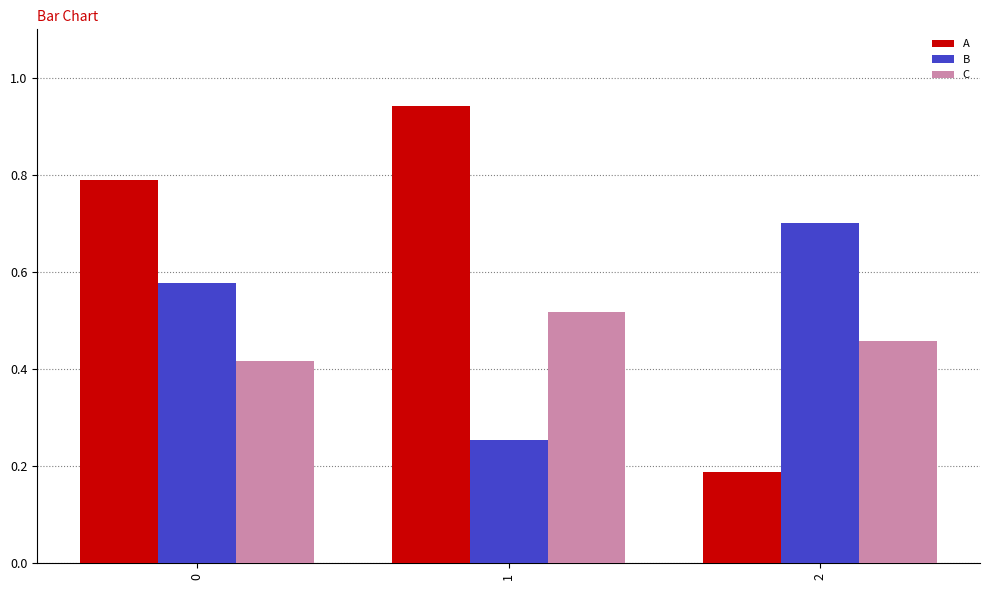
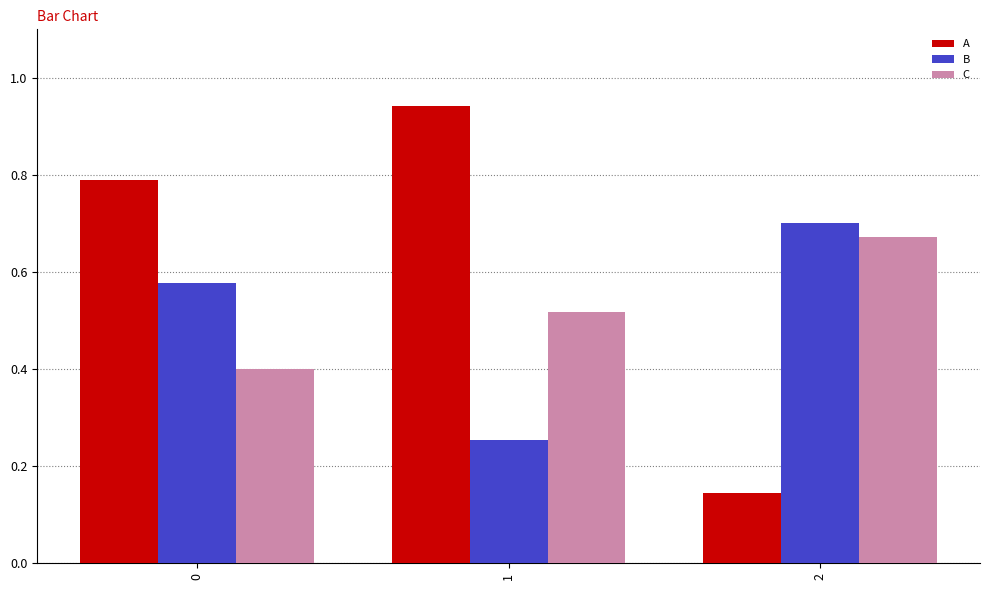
C, 0: 0.42 -> 0.40
A, 2: 0.19 -> 0.15
C, 2: 0.46 -> 0.67
